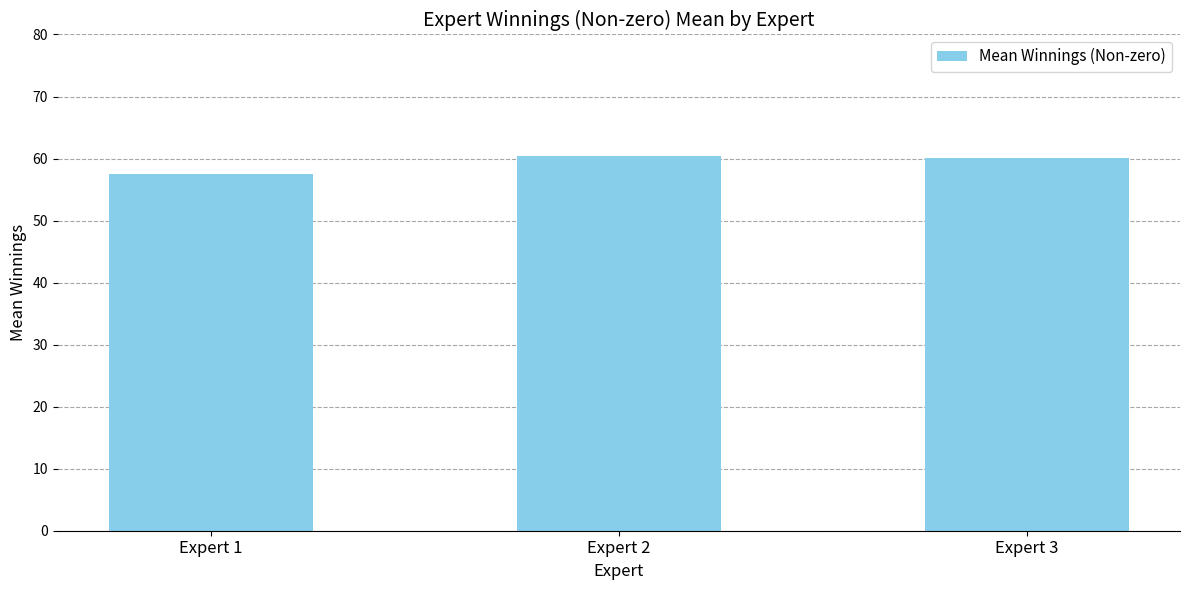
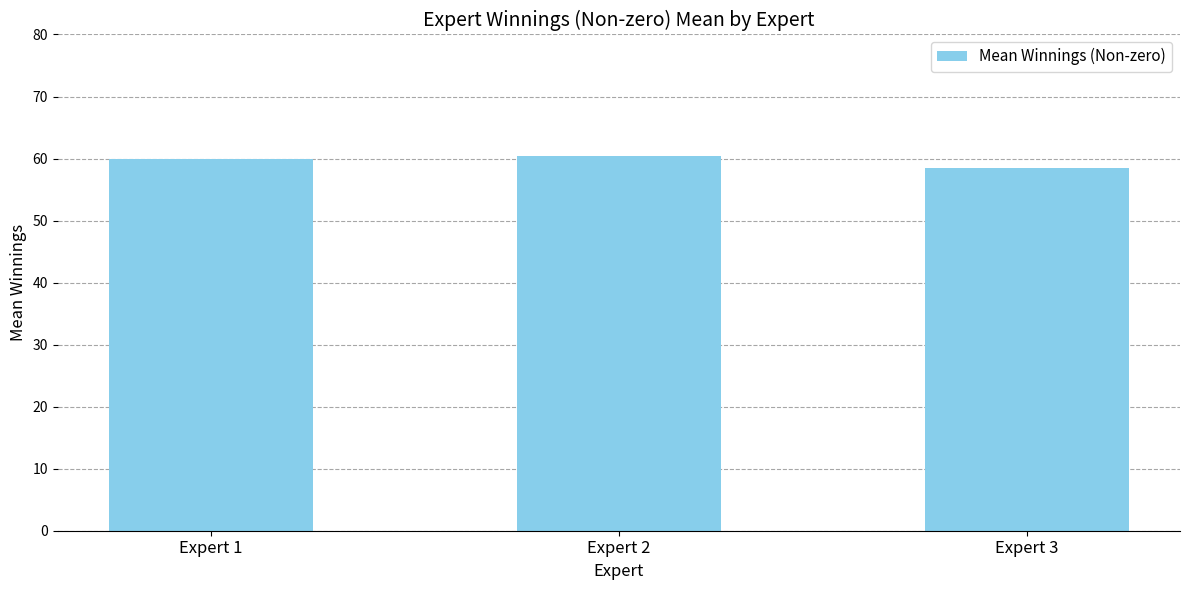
Expert 1: 58 -> 60
Expert 3: 60 -> 58
